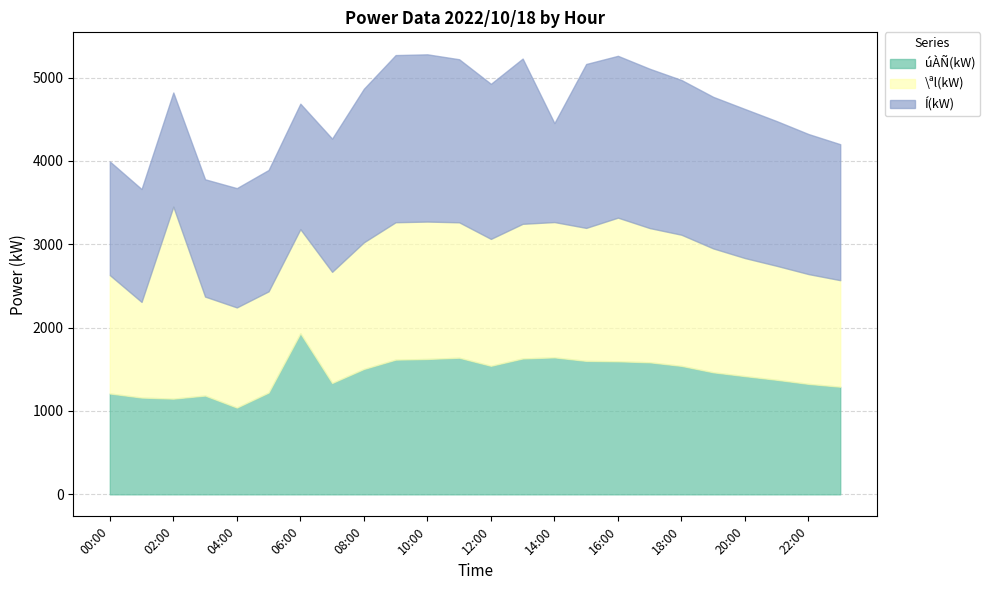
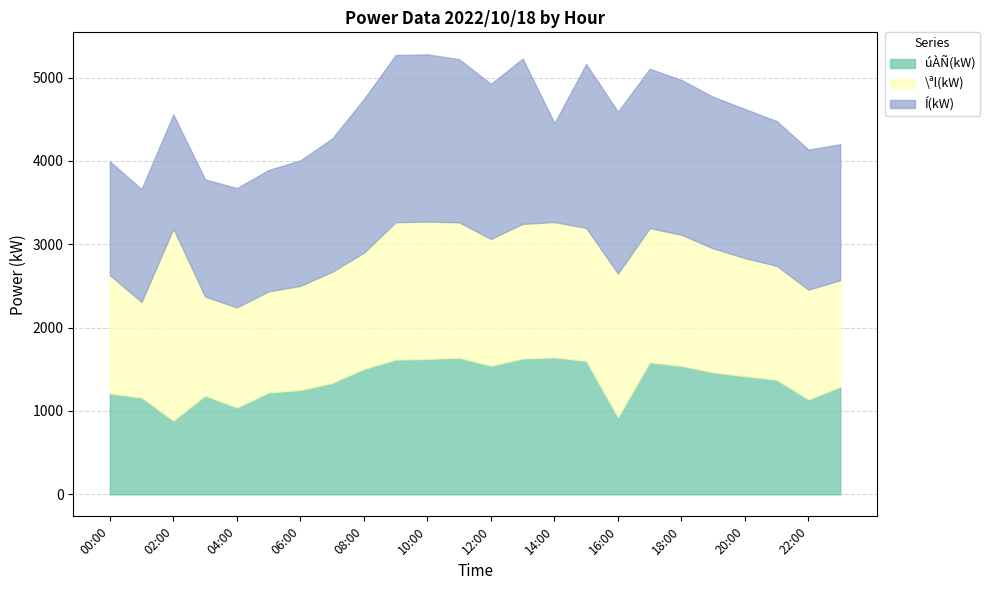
úÀÑ(kW), 02:00: 1100 -> 900
úÀÑ(kW), 06:00: 1900 -> 1300
\ªl(kW), 08:00: 1500 -> 1400
úÀÑ(kW), 16:00: 1600 -> 900
úÀÑ(kW), 22:00: 1300 -> 1100
